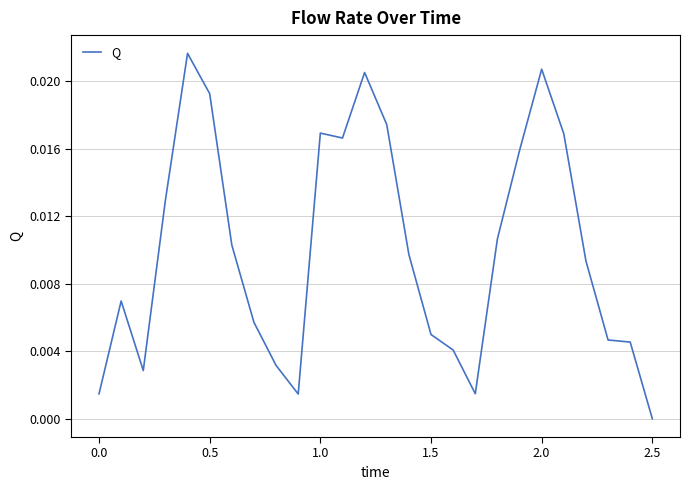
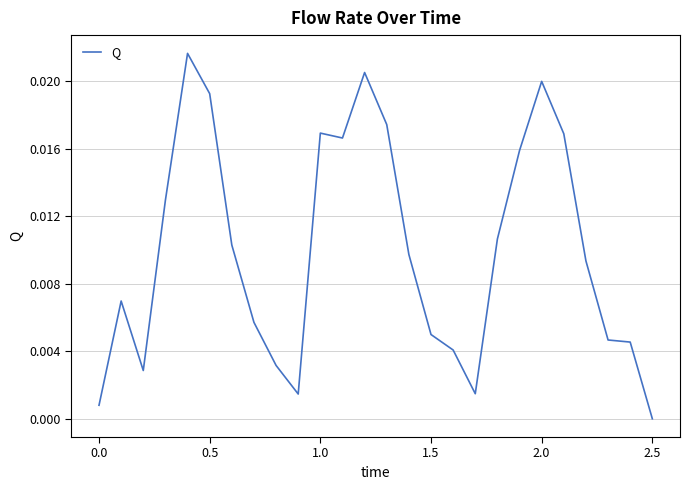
0.0: 0.0015 -> 0.0008
2.0: 0.0207 -> 0.0200
